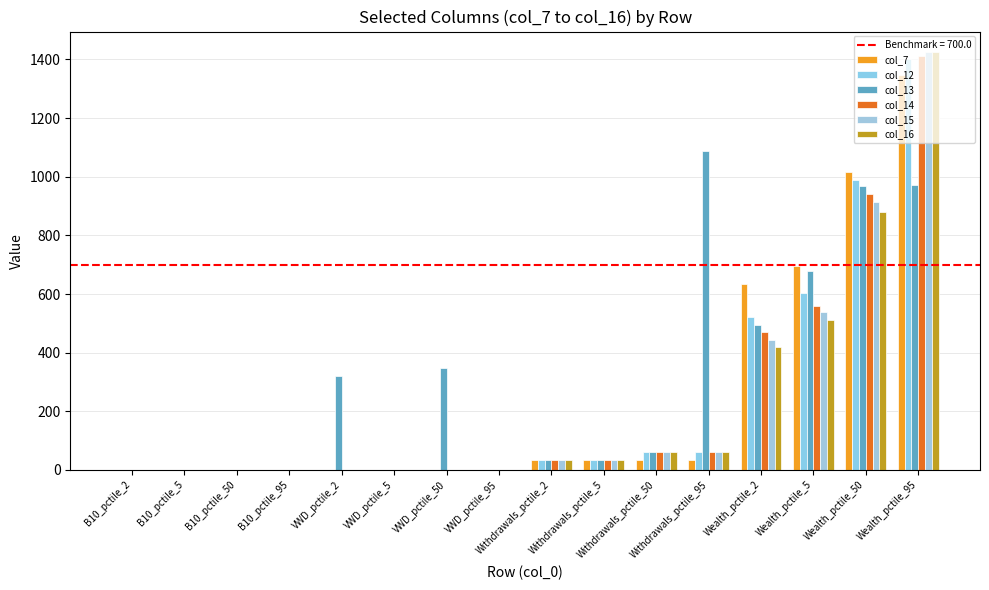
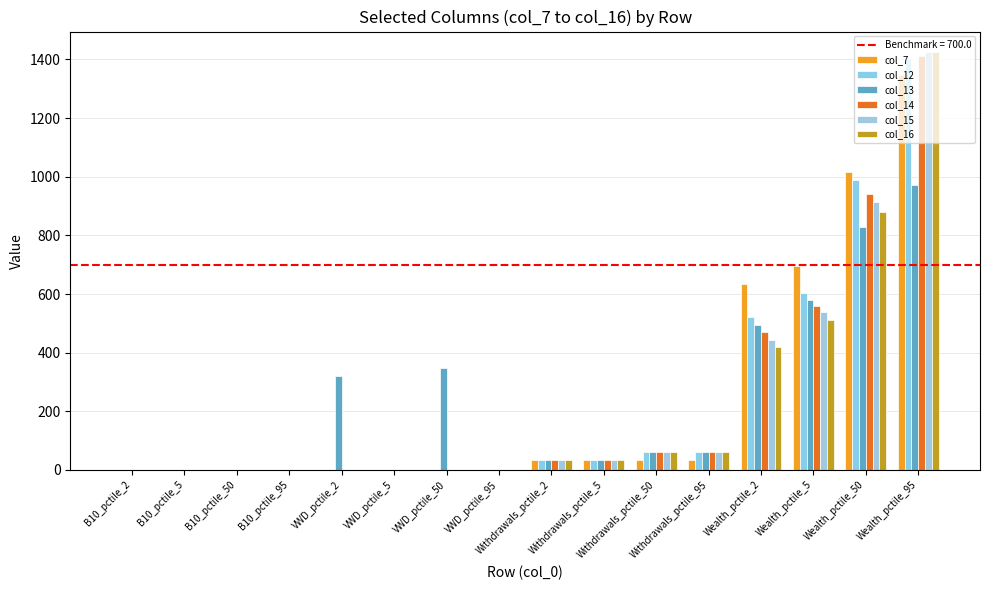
col_13, Withdrawals_pctile_95: 1090 -> 60
col_13, Wealth_pctile_5: 680 -> 580
col_13, Wealth_pctile_50: 970 -> 830
